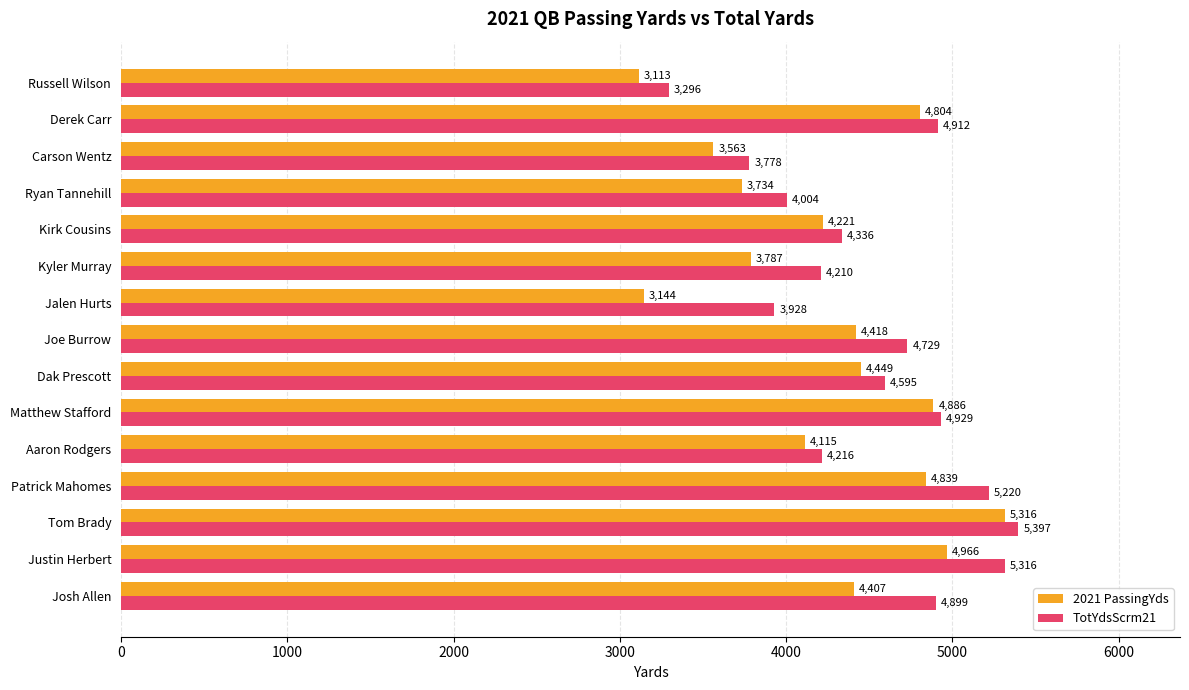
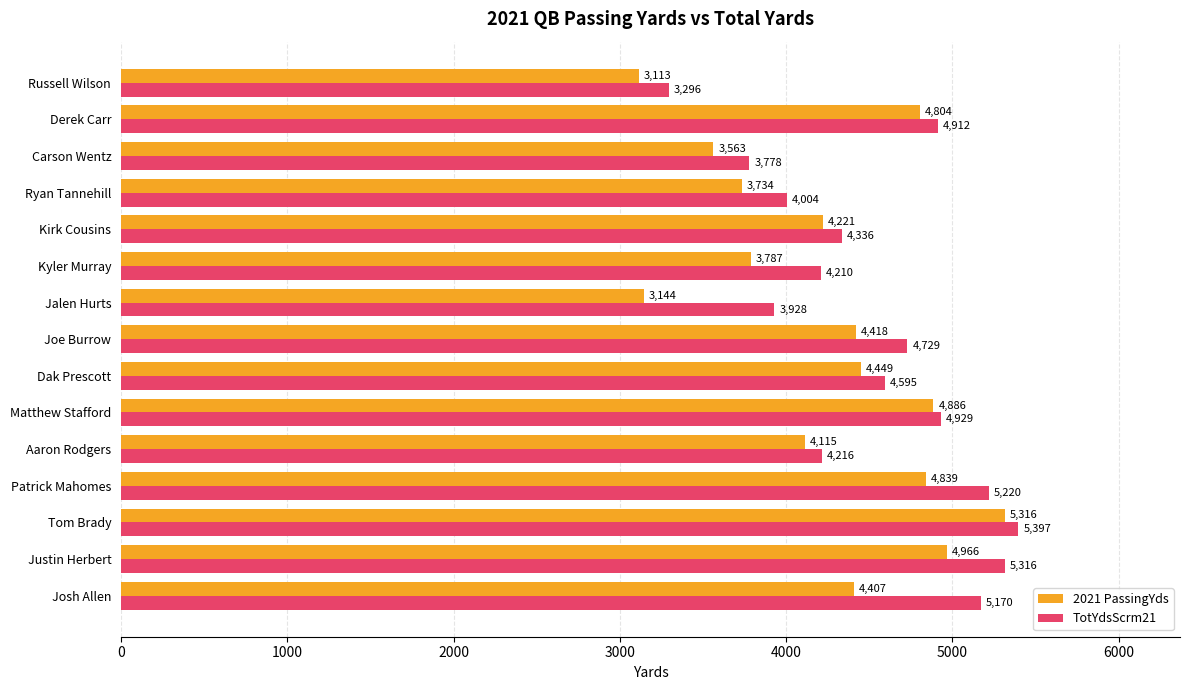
TotYdsScrm21, Josh Allen: 4,899 -> 5,170
